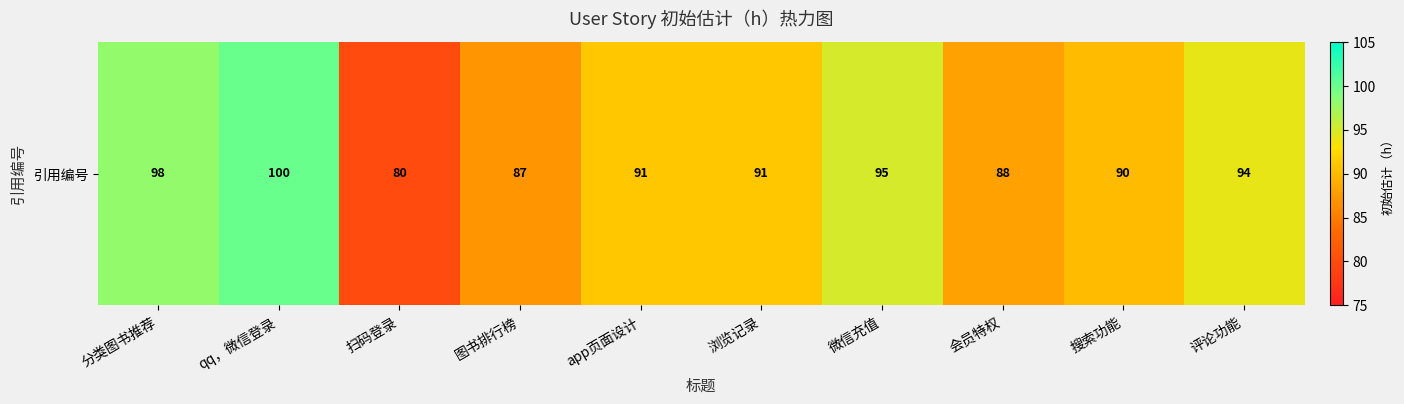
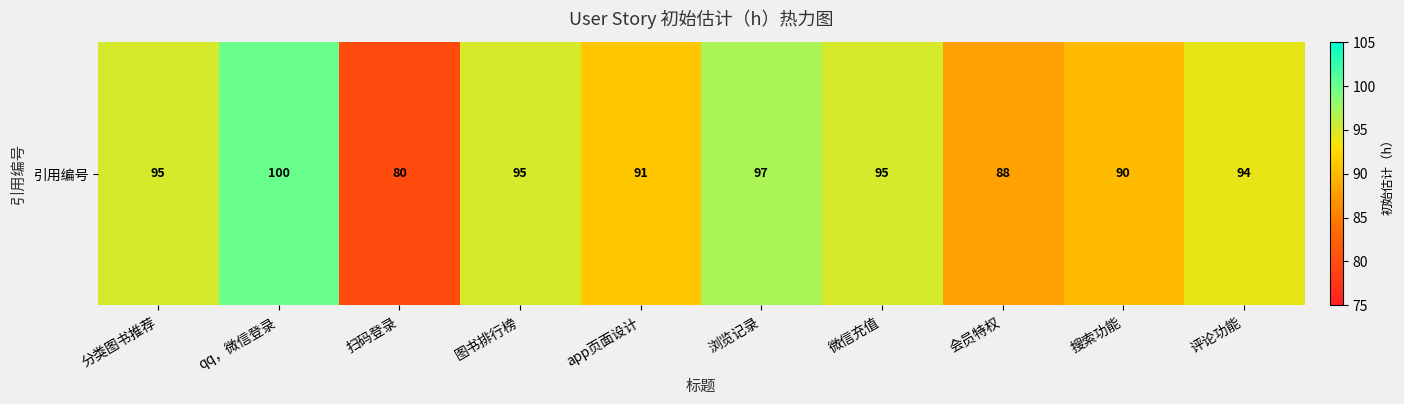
引用编号, 分类图书推荐: 98 -> 95
引用编号, 图书排行榜: 87 -> 95
引用编号, 浏览记录: 91 -> 97
